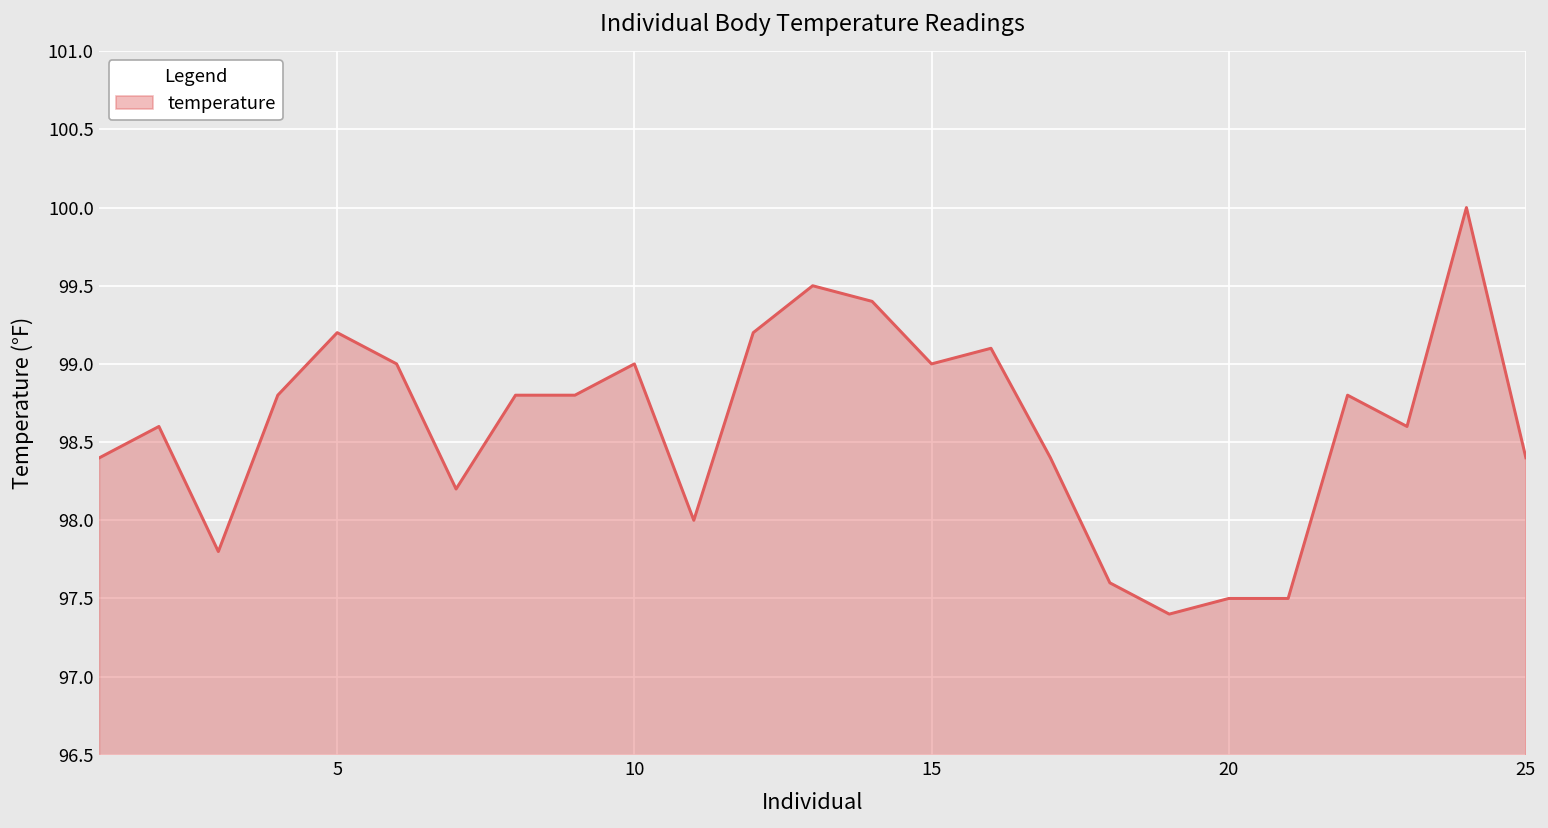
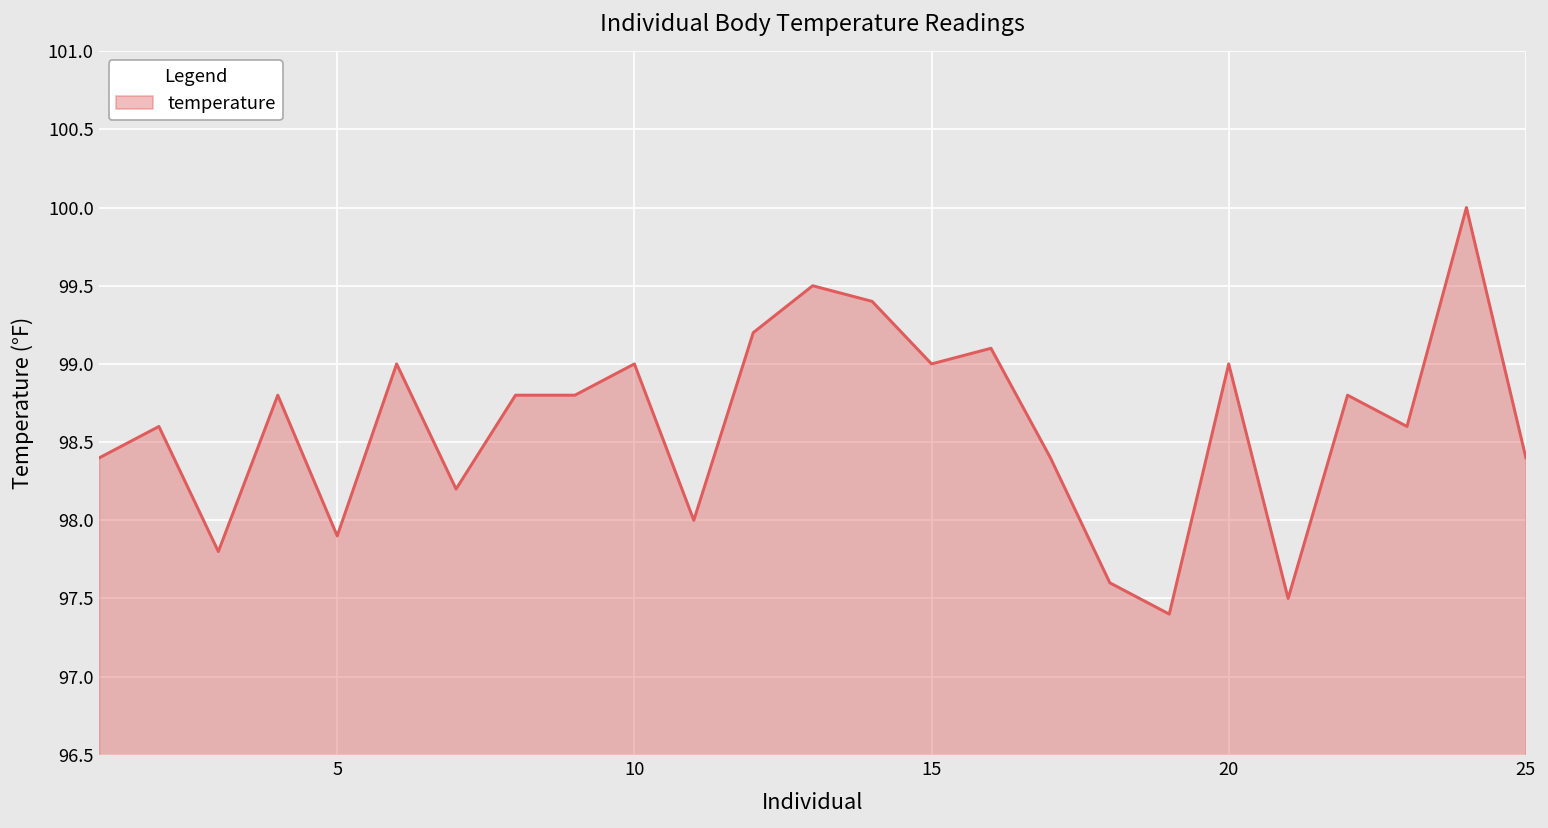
5: 99.2 -> 97.9
20: 97.5 -> 99.0
